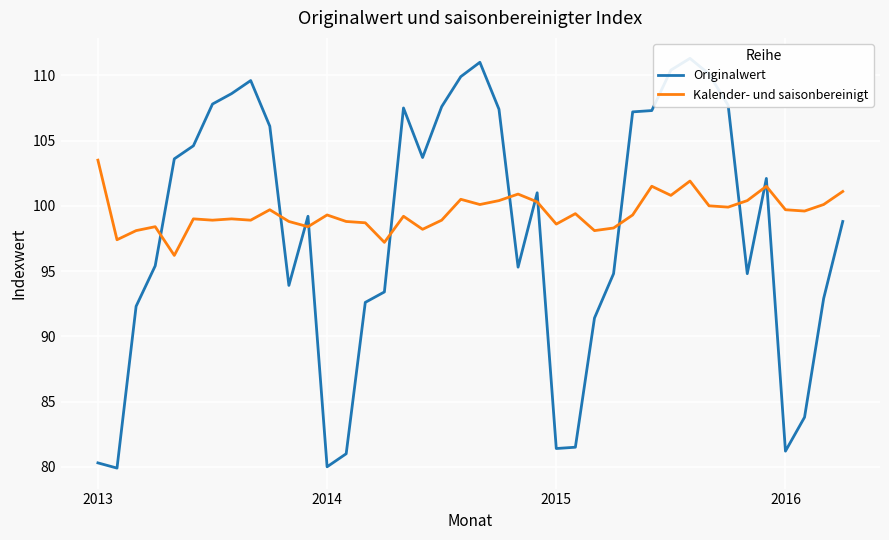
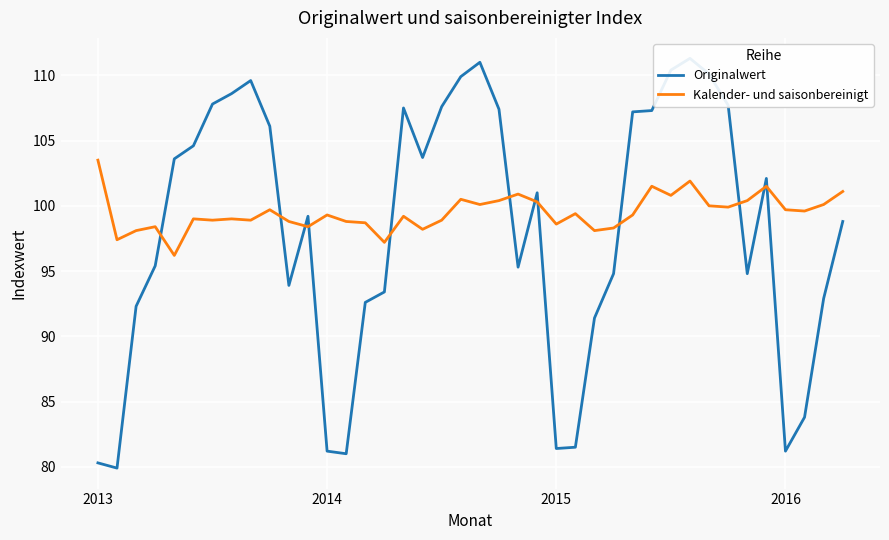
Originalwert, 2014: 80.0 -> 81.2
